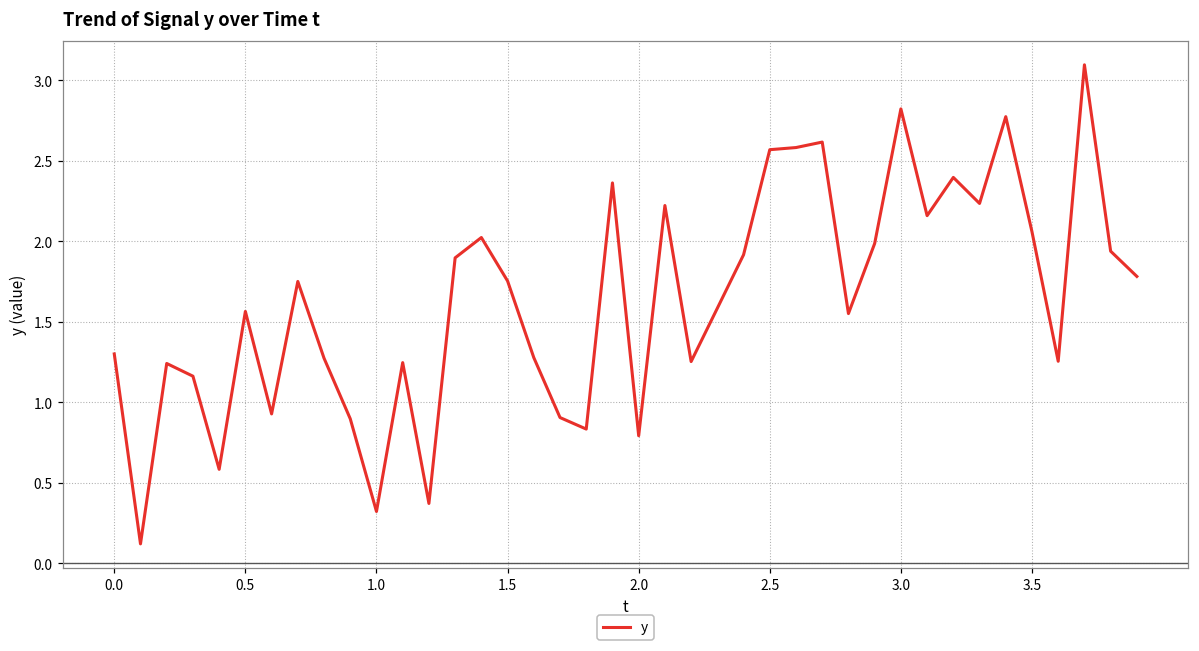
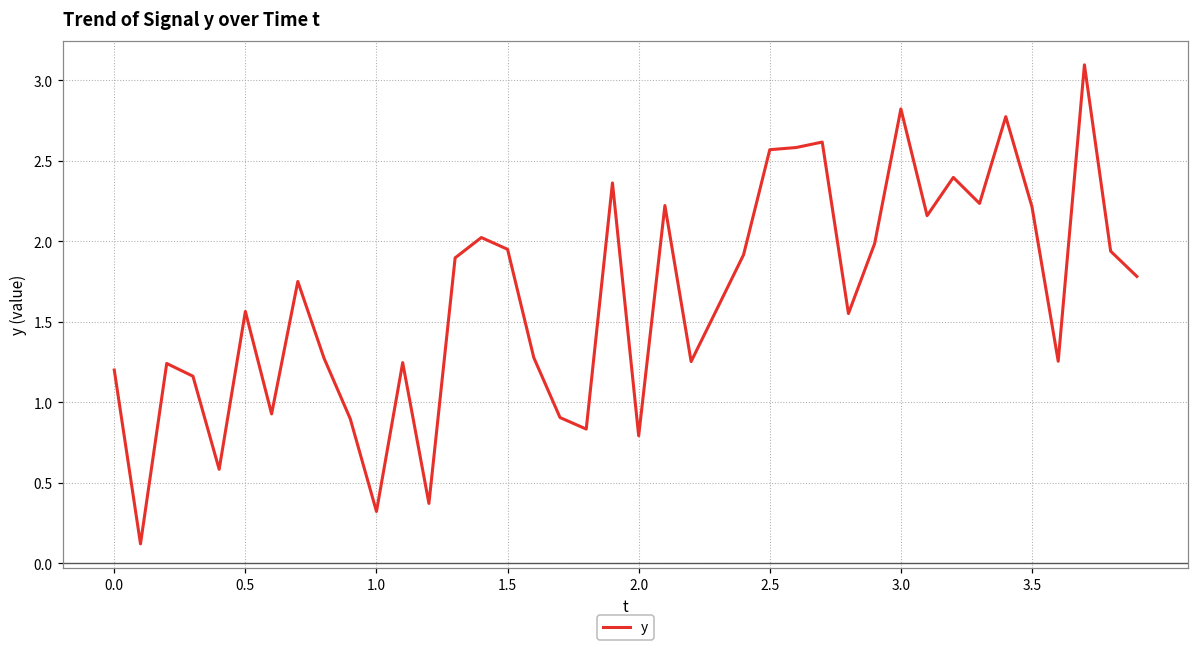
0.0: 1.3 -> 1.2
1.5: 1.75 -> 1.95
3.5: 2.06 -> 2.21
